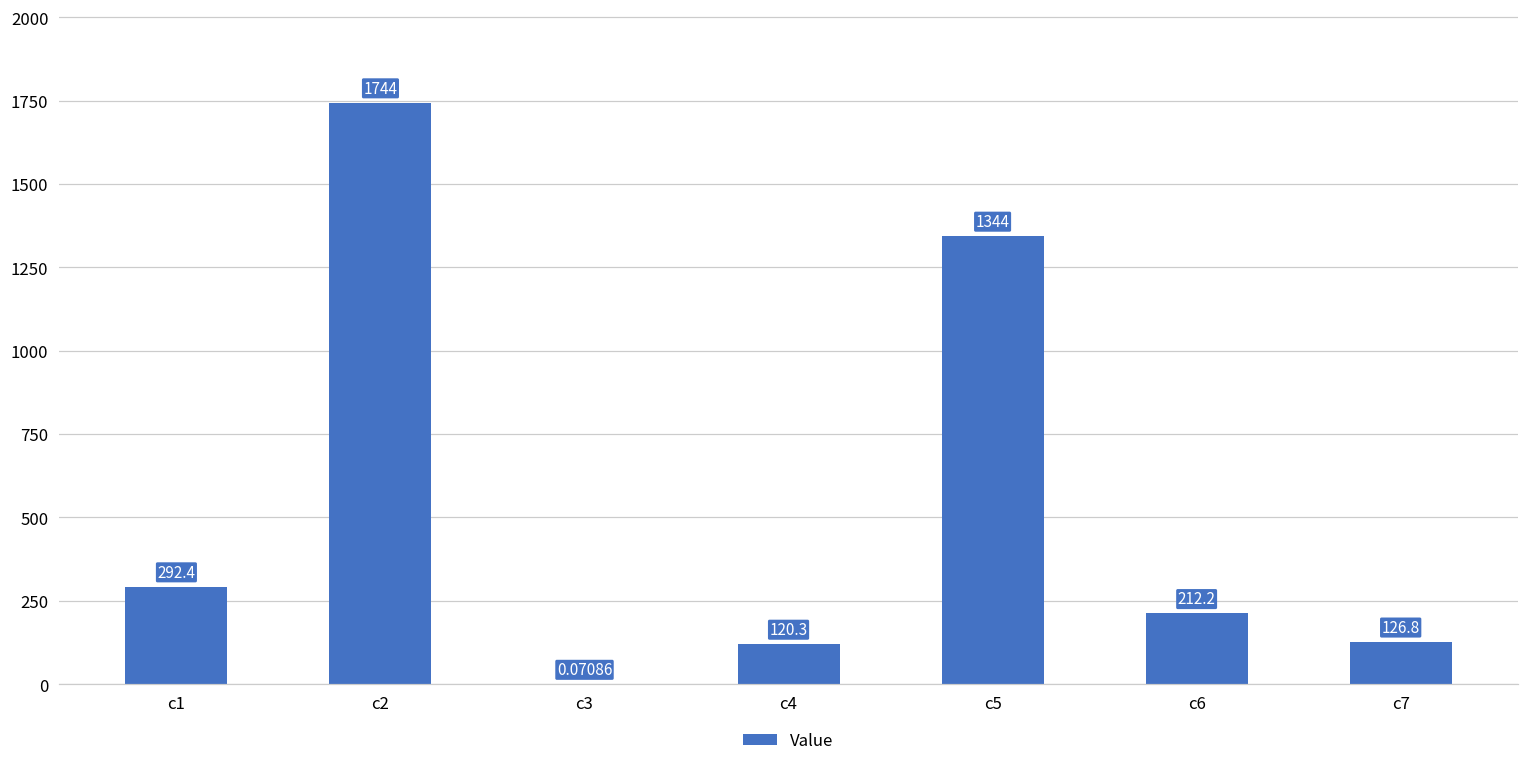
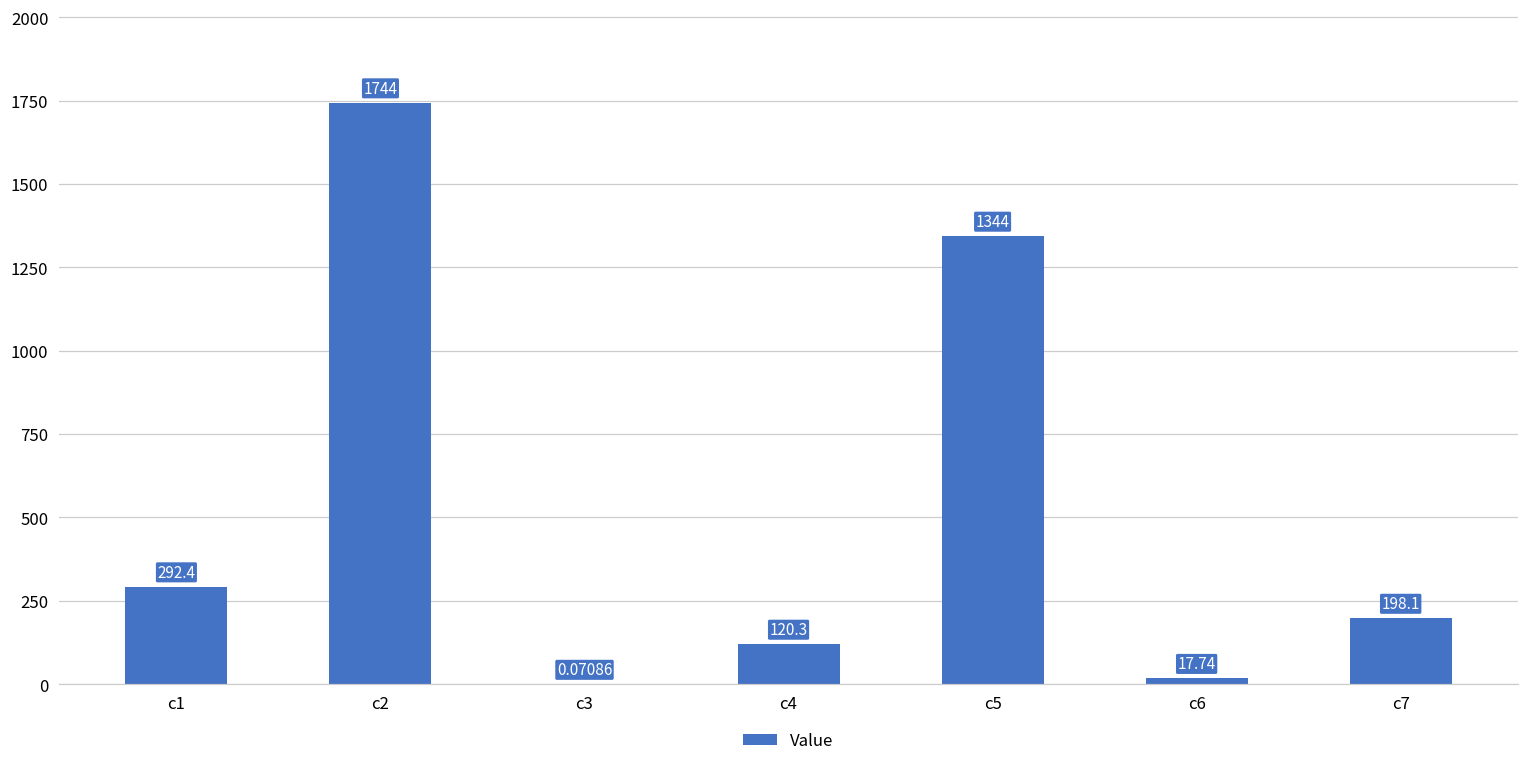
c6: 212.2 -> 17.74
c7: 126.8 -> 198.1
